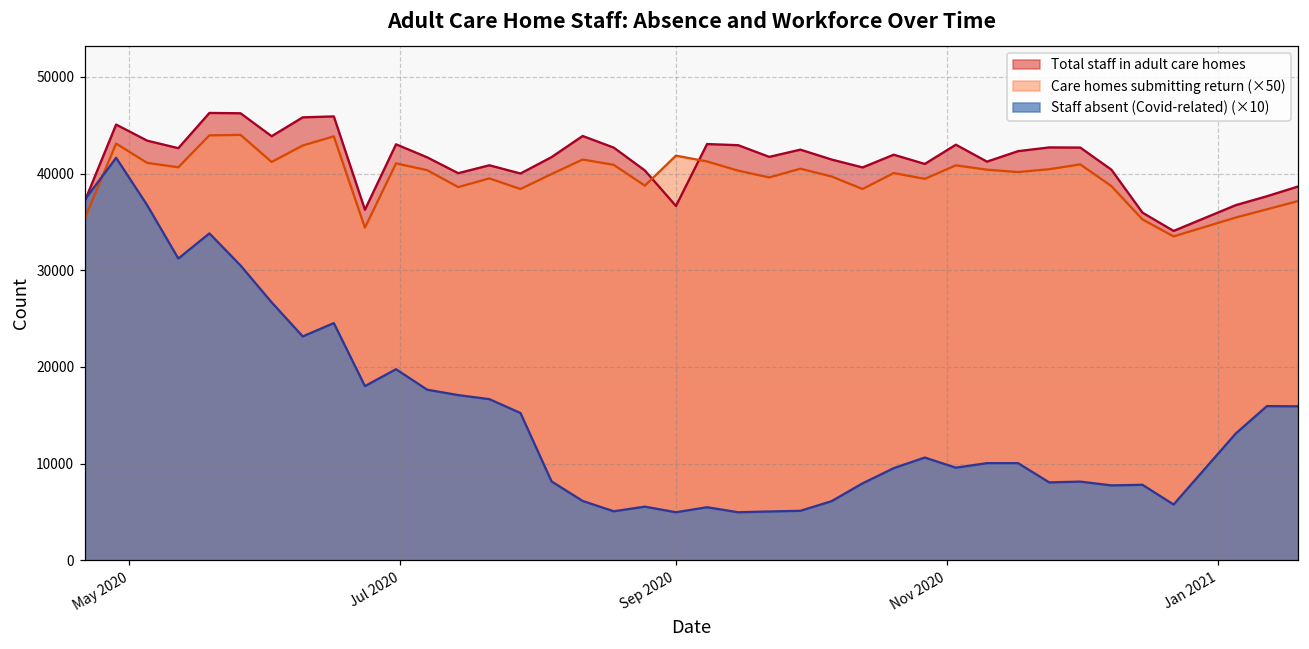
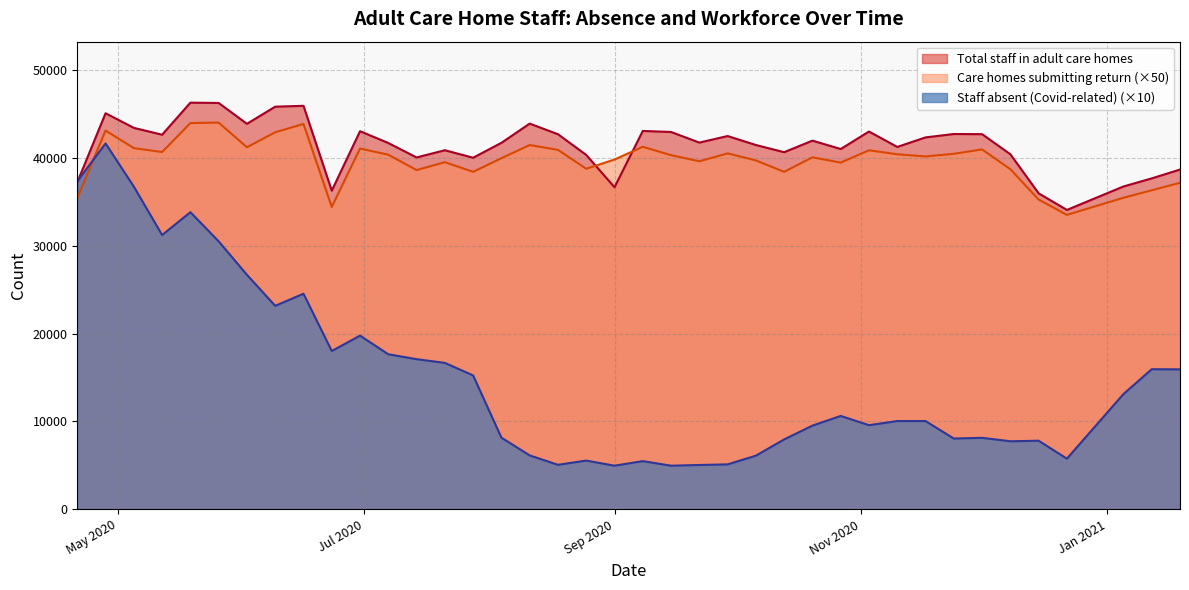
Care homes submitting return (×50), Sep 2020: 42000 -> 40000
